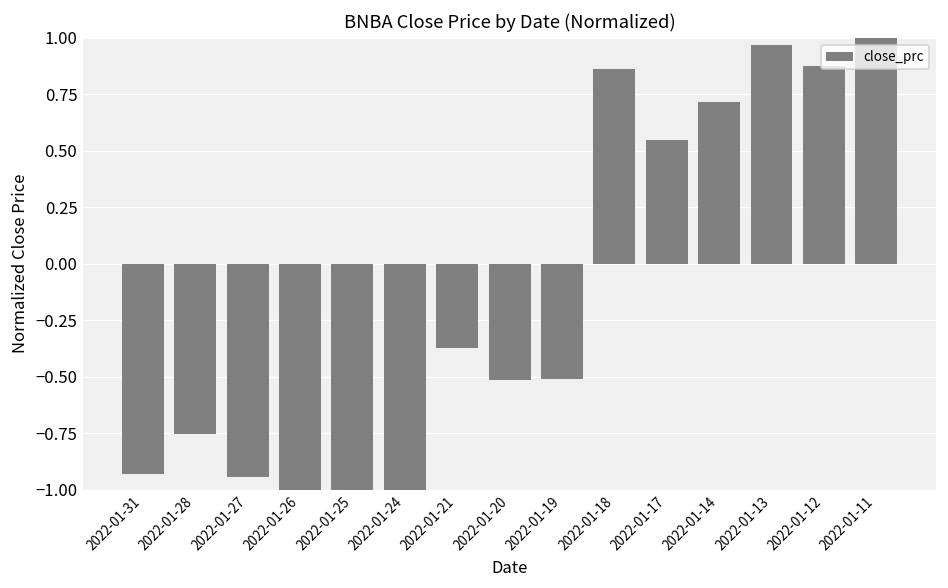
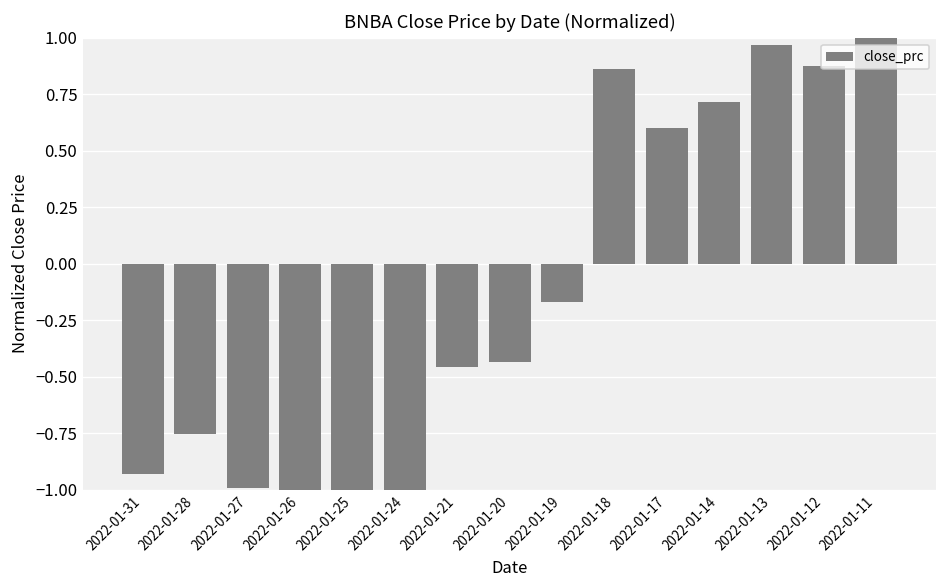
2022-01-27: -0.94 -> -0.99
2022-01-21: -0.37 -> -0.46
2022-01-20: -0.51 -> -0.44
2022-01-19: -0.51 -> -0.17
2022-01-17: 0.55 -> 0.60
